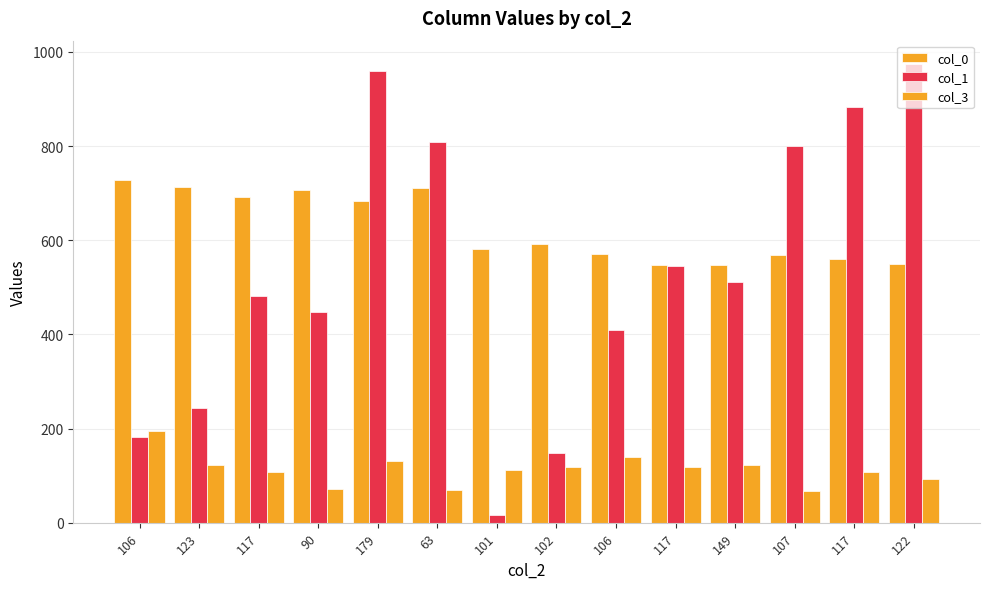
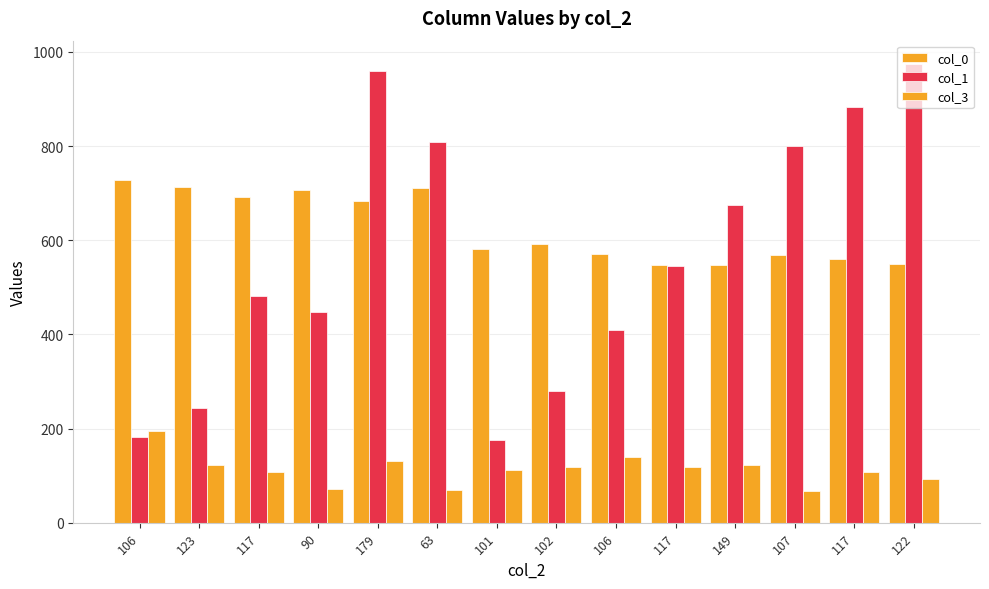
col_1, 101: 20 -> 180
col_1, 102: 150 -> 280
col_1, 149: 510 -> 680
